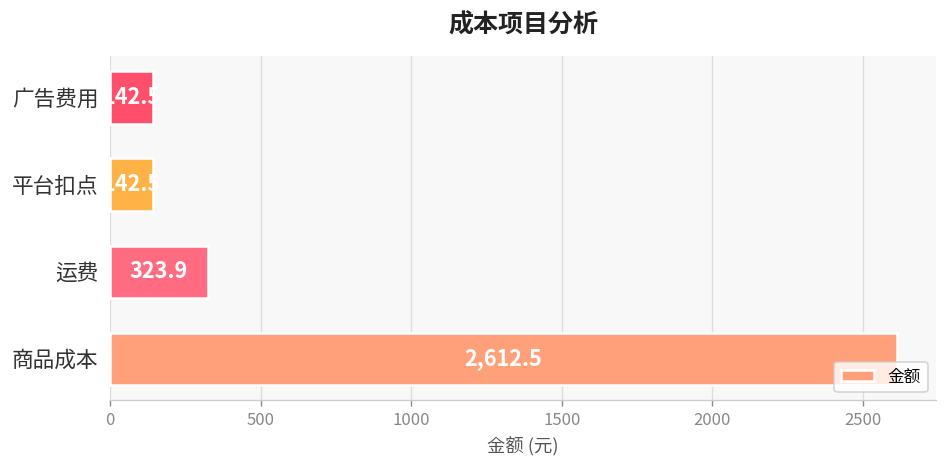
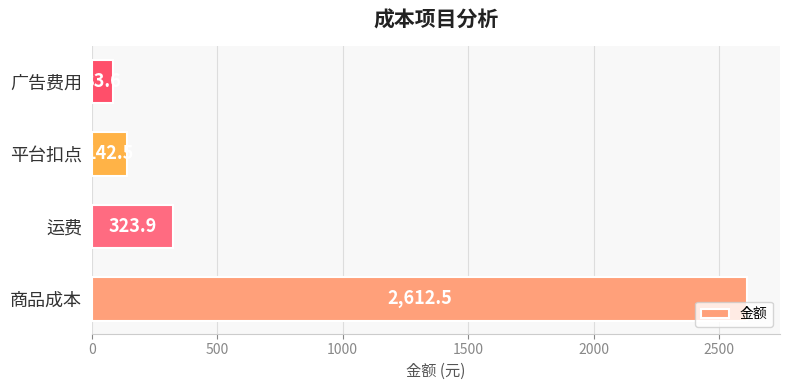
广告费用: 140 -> 80
